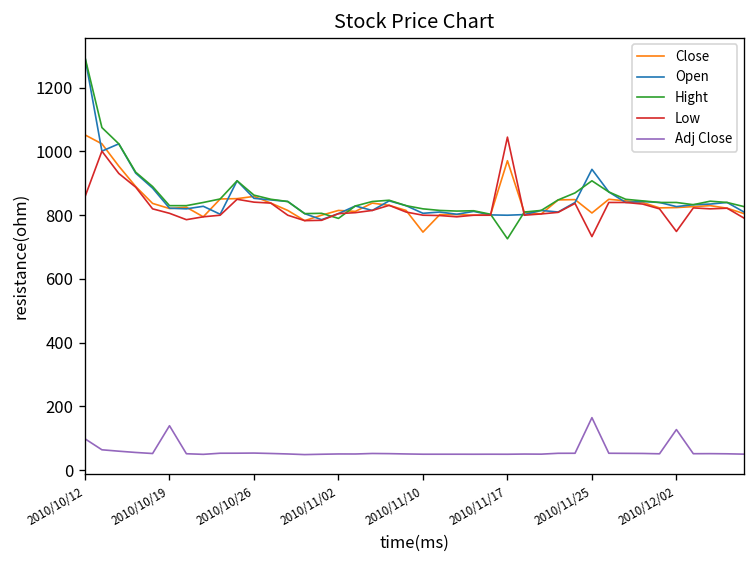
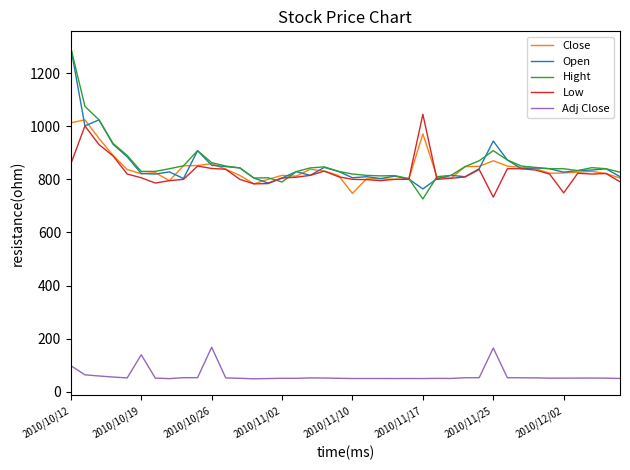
Close, 2010/10/12: 1050 -> 1010
Adj Close, 2010/10/26: 50 -> 170
Open, 2010/11/17: 800 -> 760
Close, 2010/11/25: 810 -> 870
Adj Close, 2010/12/02: 130 -> 50
